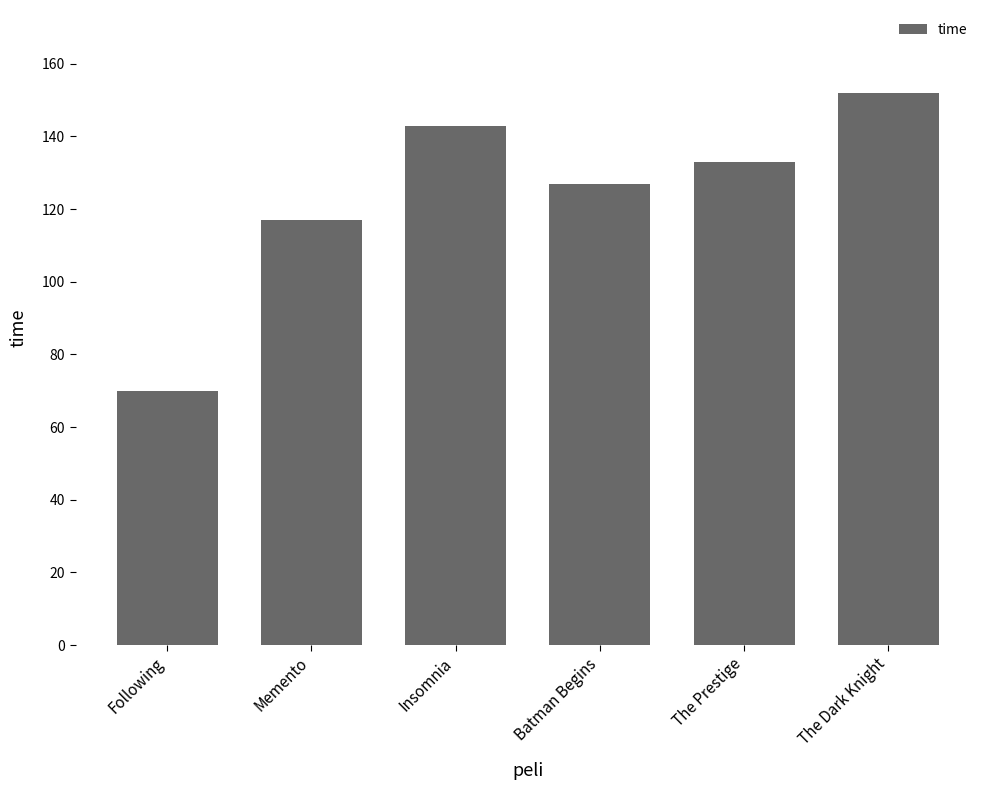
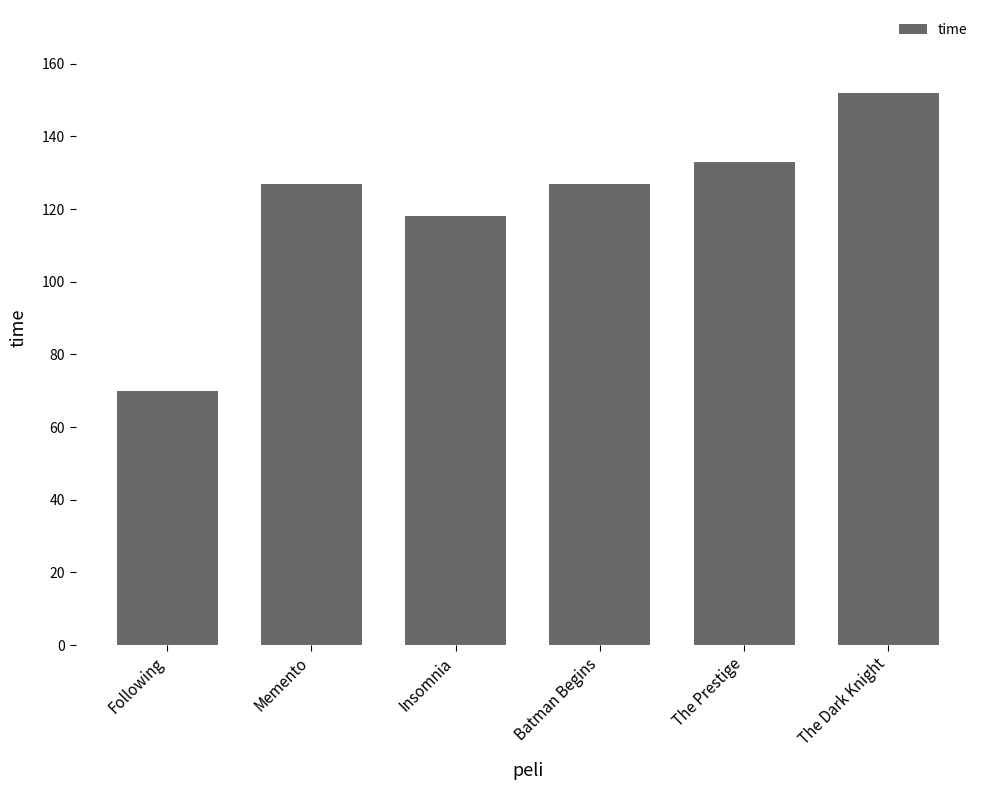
Memento: 117 -> 127
Insomnia: 143 -> 118
